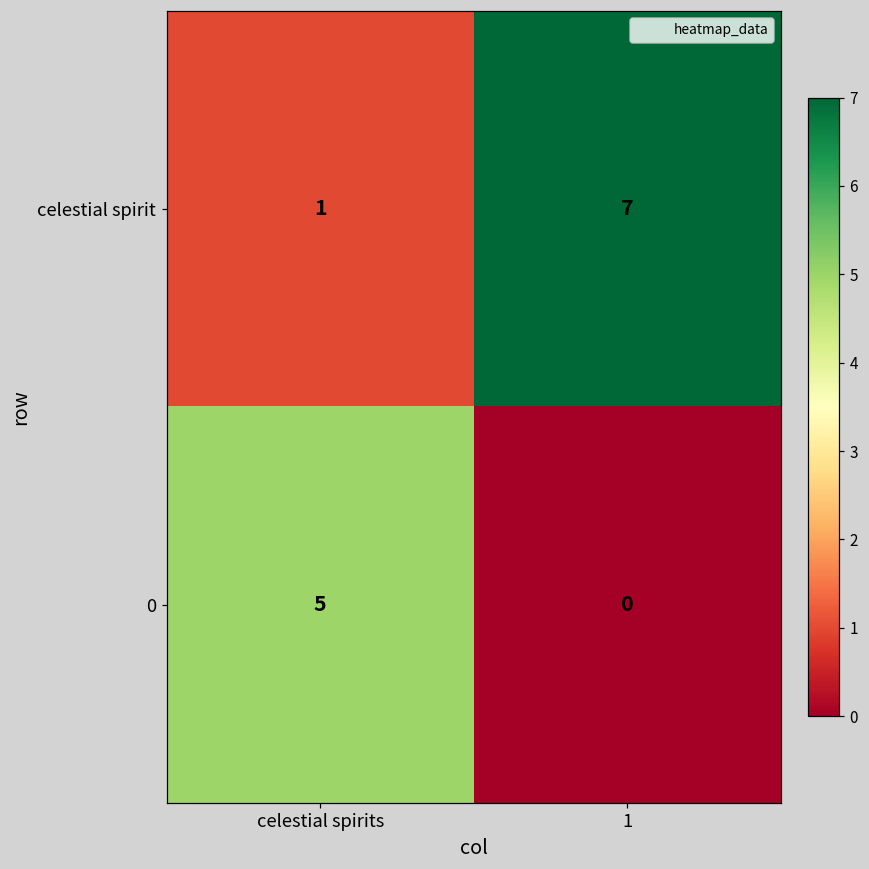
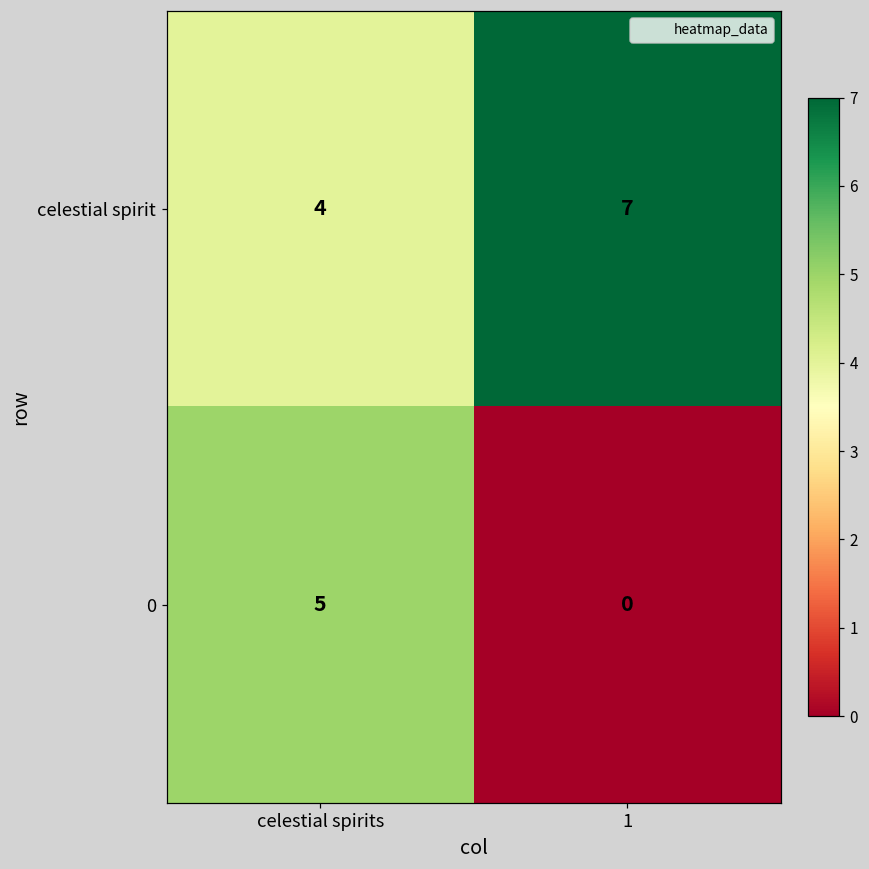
celestial spirit, celestial spirits: 1 -> 4
